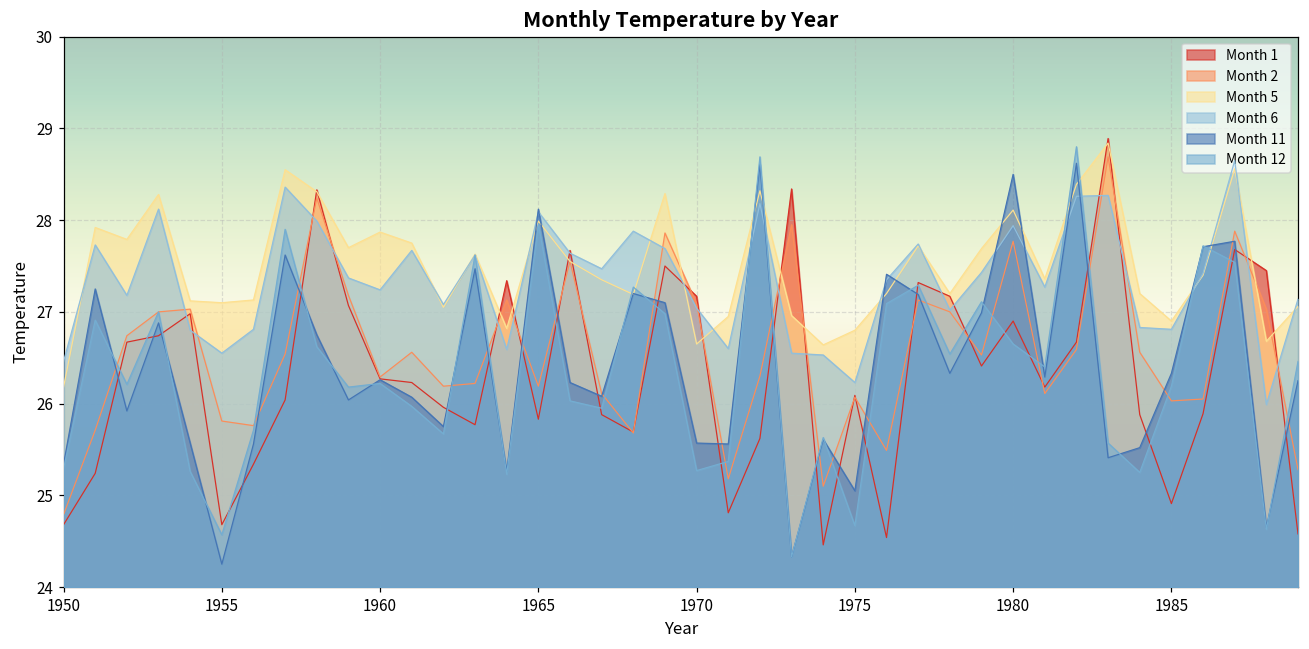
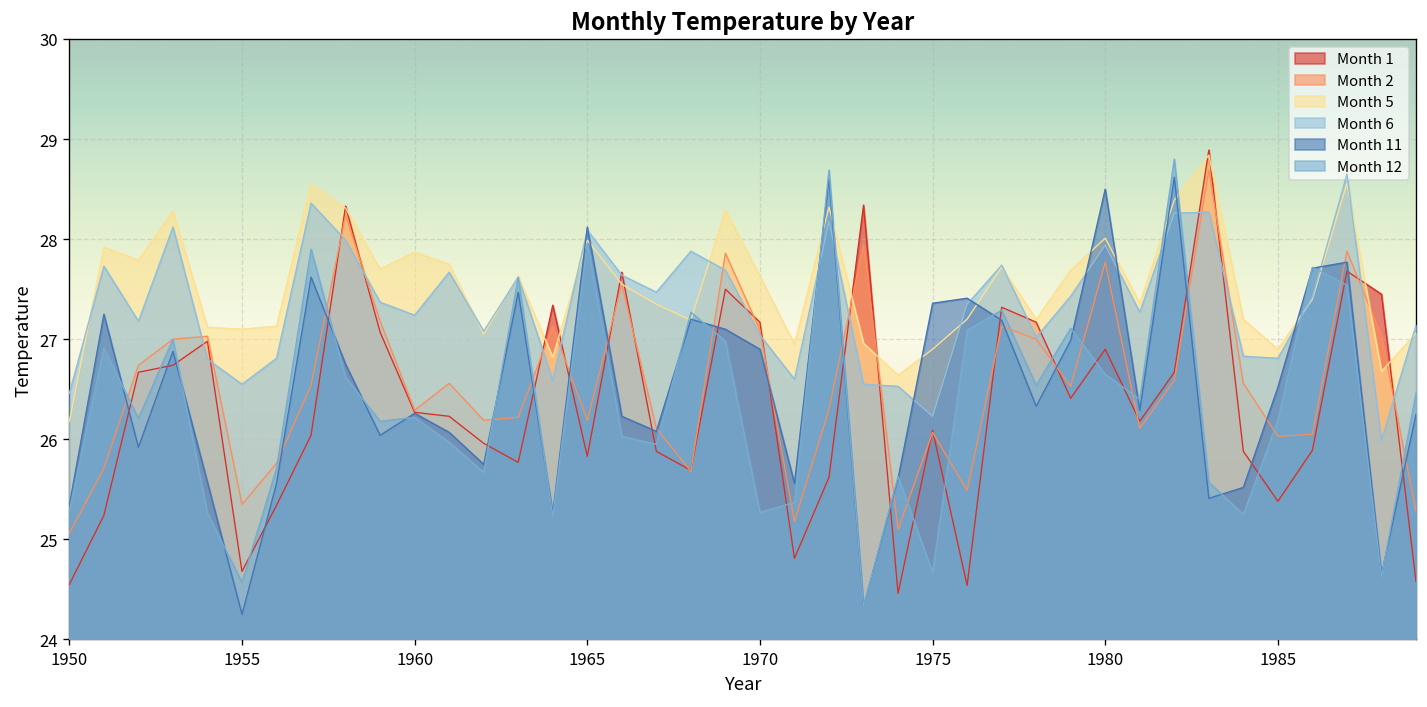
Month 1, 1950: 24.7 -> 24.6
Month 2, 1950: 24.8 -> 25.1
Month 2, 1955: 25.8 -> 25.4
Month 5, 1970: 26.7 -> 27.6
Month 11, 1970: 25.6 -> 26.9
Month 5, 1975: 26.8 -> 26.9
Month 11, 1975: 25.1 -> 27.4
Month 5, 1980: 28.1 -> 28.0
Month 1, 1985: 24.9 -> 25.4
Month 11, 1985: 26.3 -> 26.5
